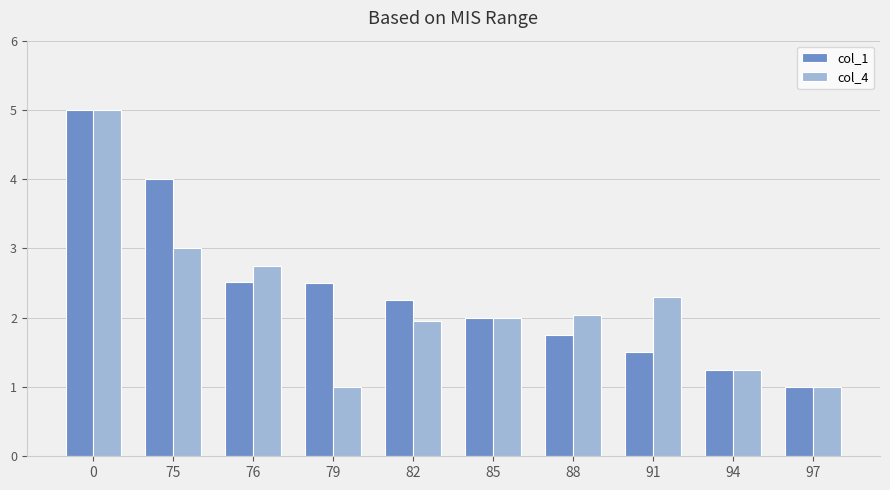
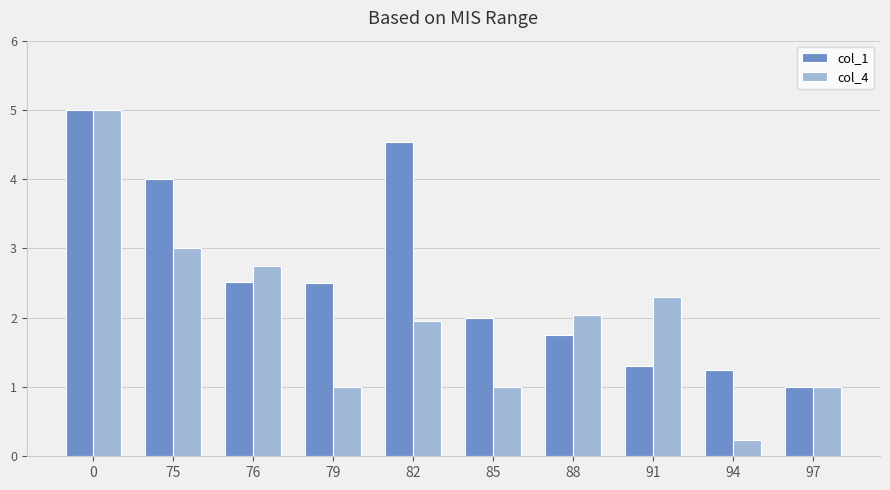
col_1, 82: 2.3 -> 4.5
col_4, 85: 2 -> 1
col_1, 91: 1.5 -> 1.3
col_4, 94: 1.3 -> 0.2
